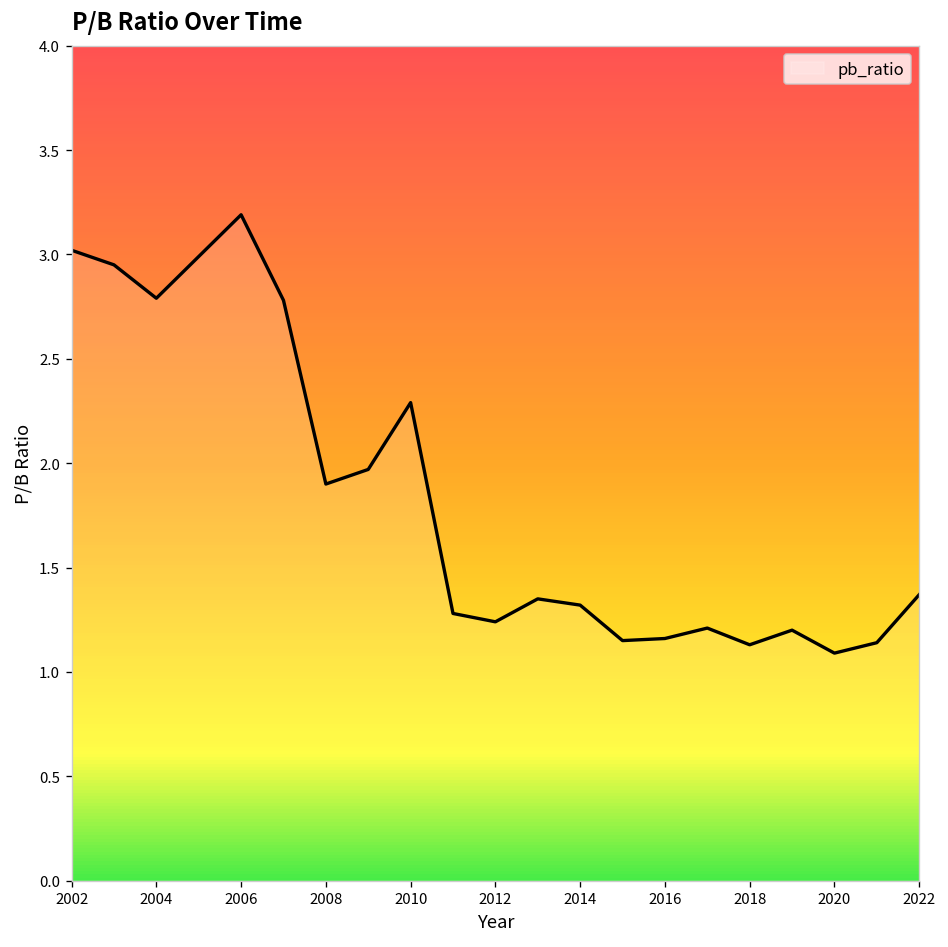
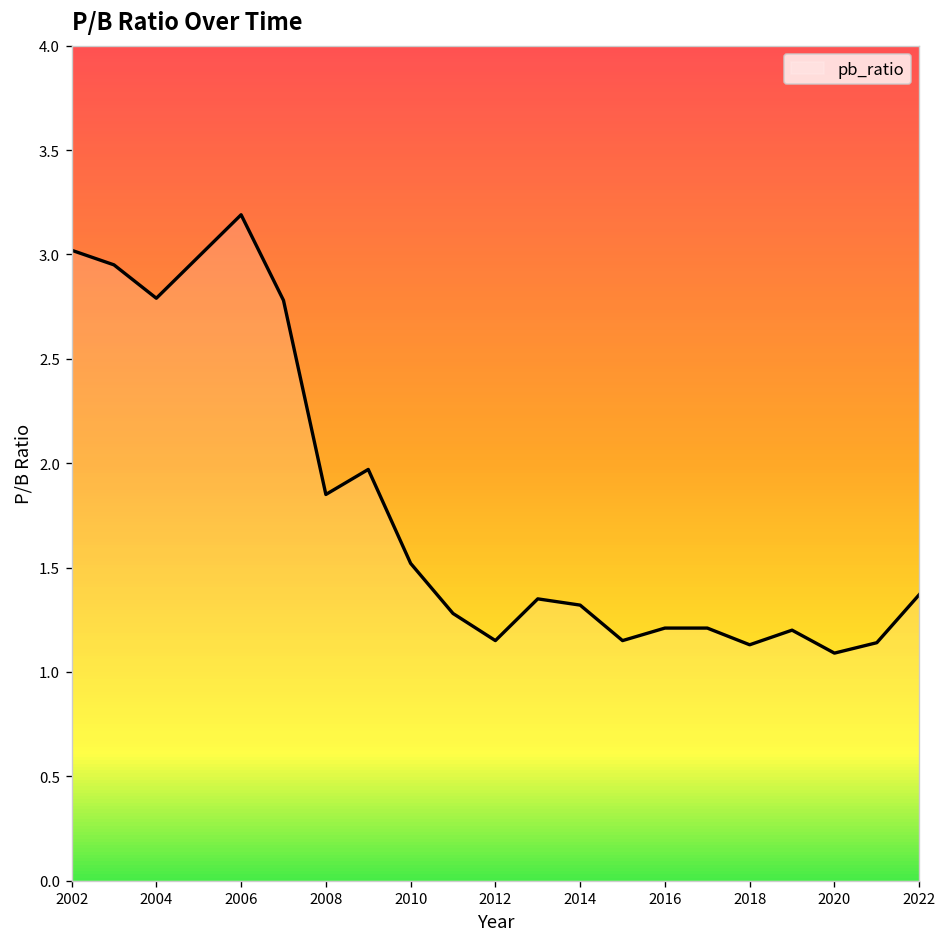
2008: 1.90 -> 1.85
2010: 2.29 -> 1.52
2012: 1.24 -> 1.15
2016: 1.16 -> 1.21
